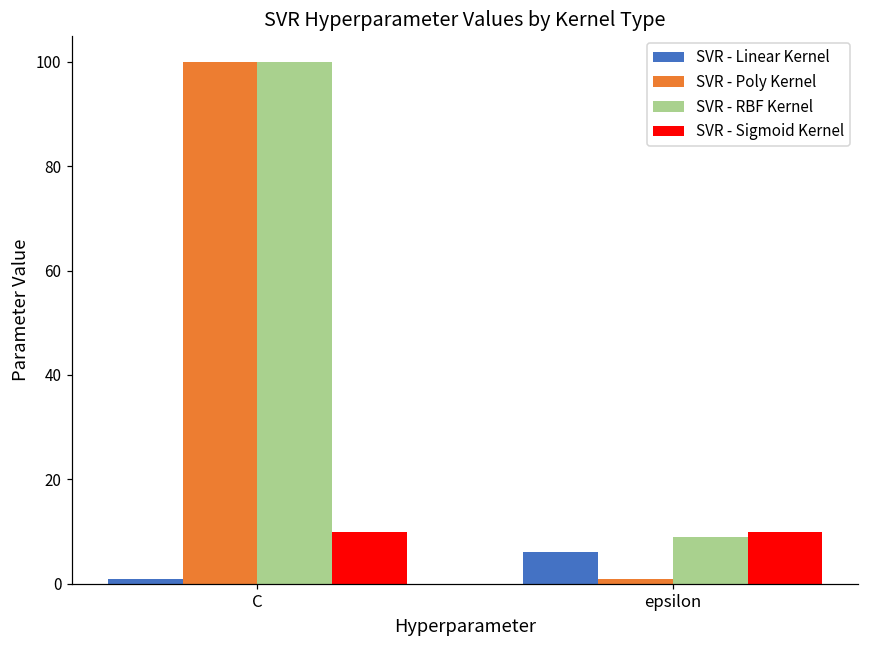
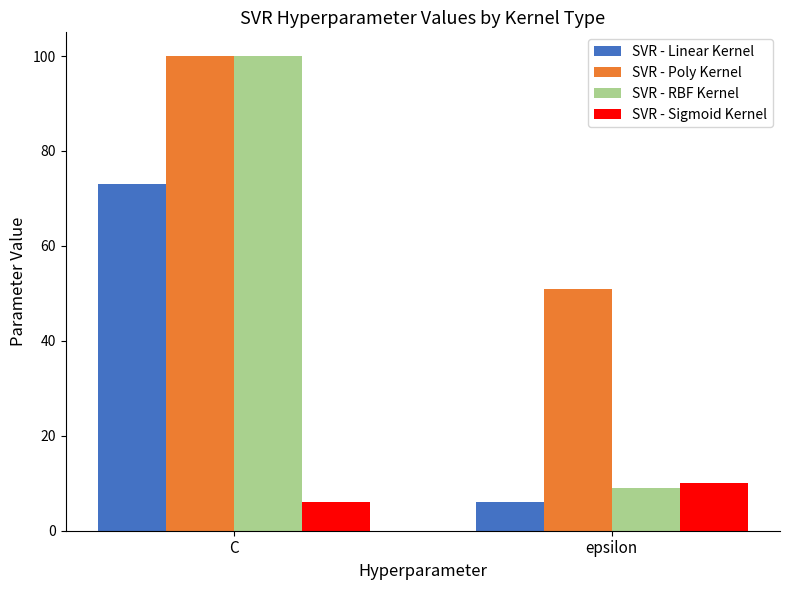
SVR - Linear Kernel, C: 1 -> 73
SVR - Sigmoid Kernel, C: 10 -> 6
SVR - Poly Kernel, epsilon: 1 -> 51
